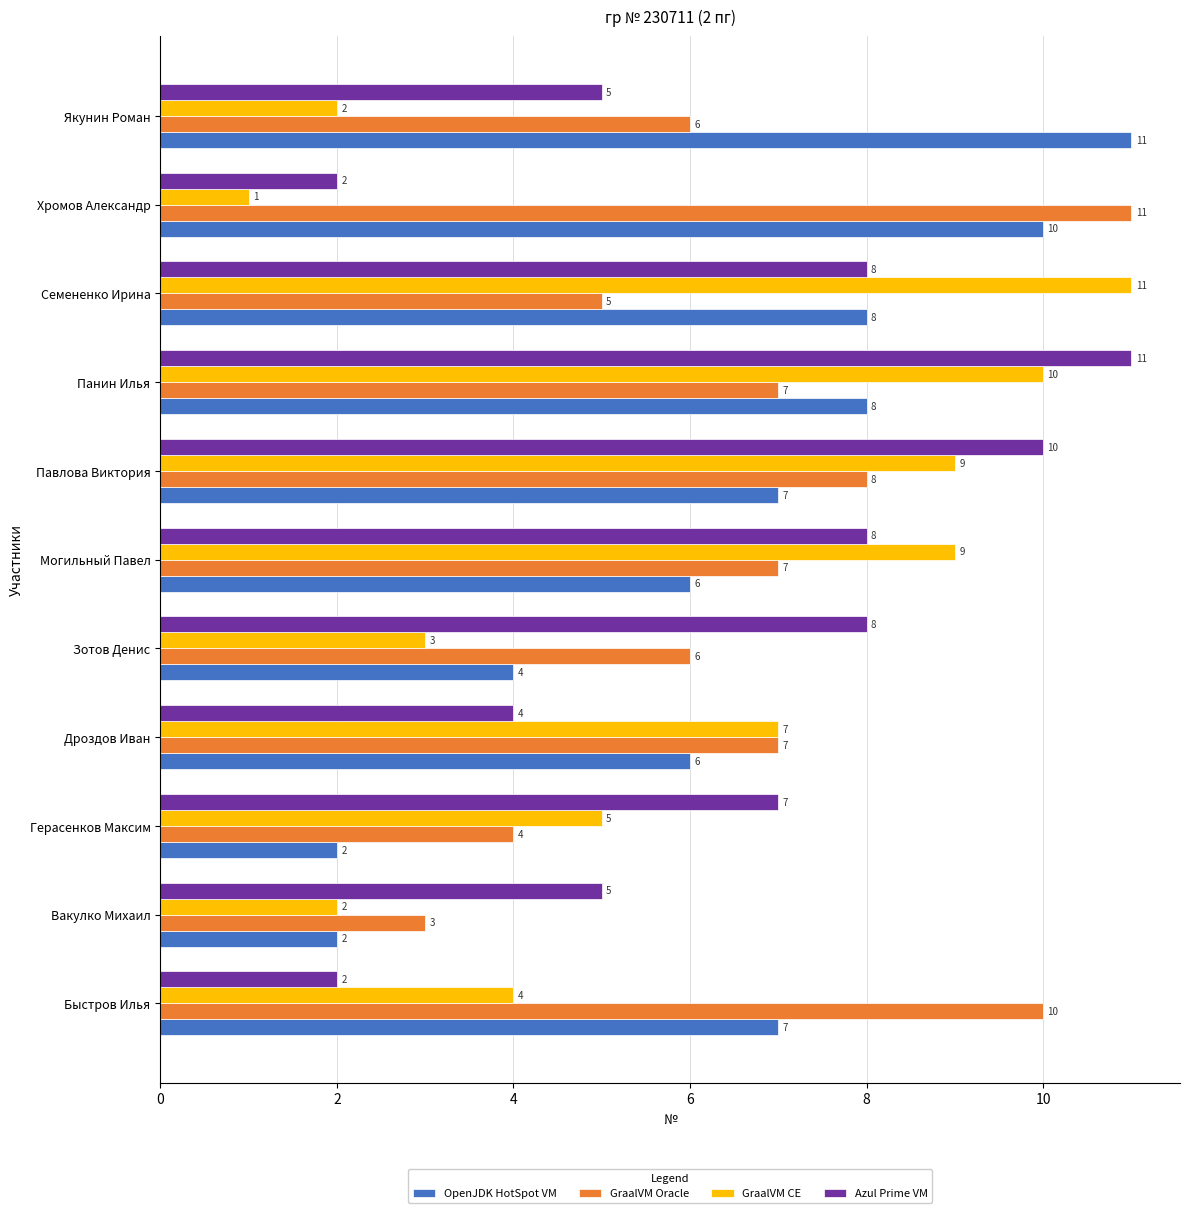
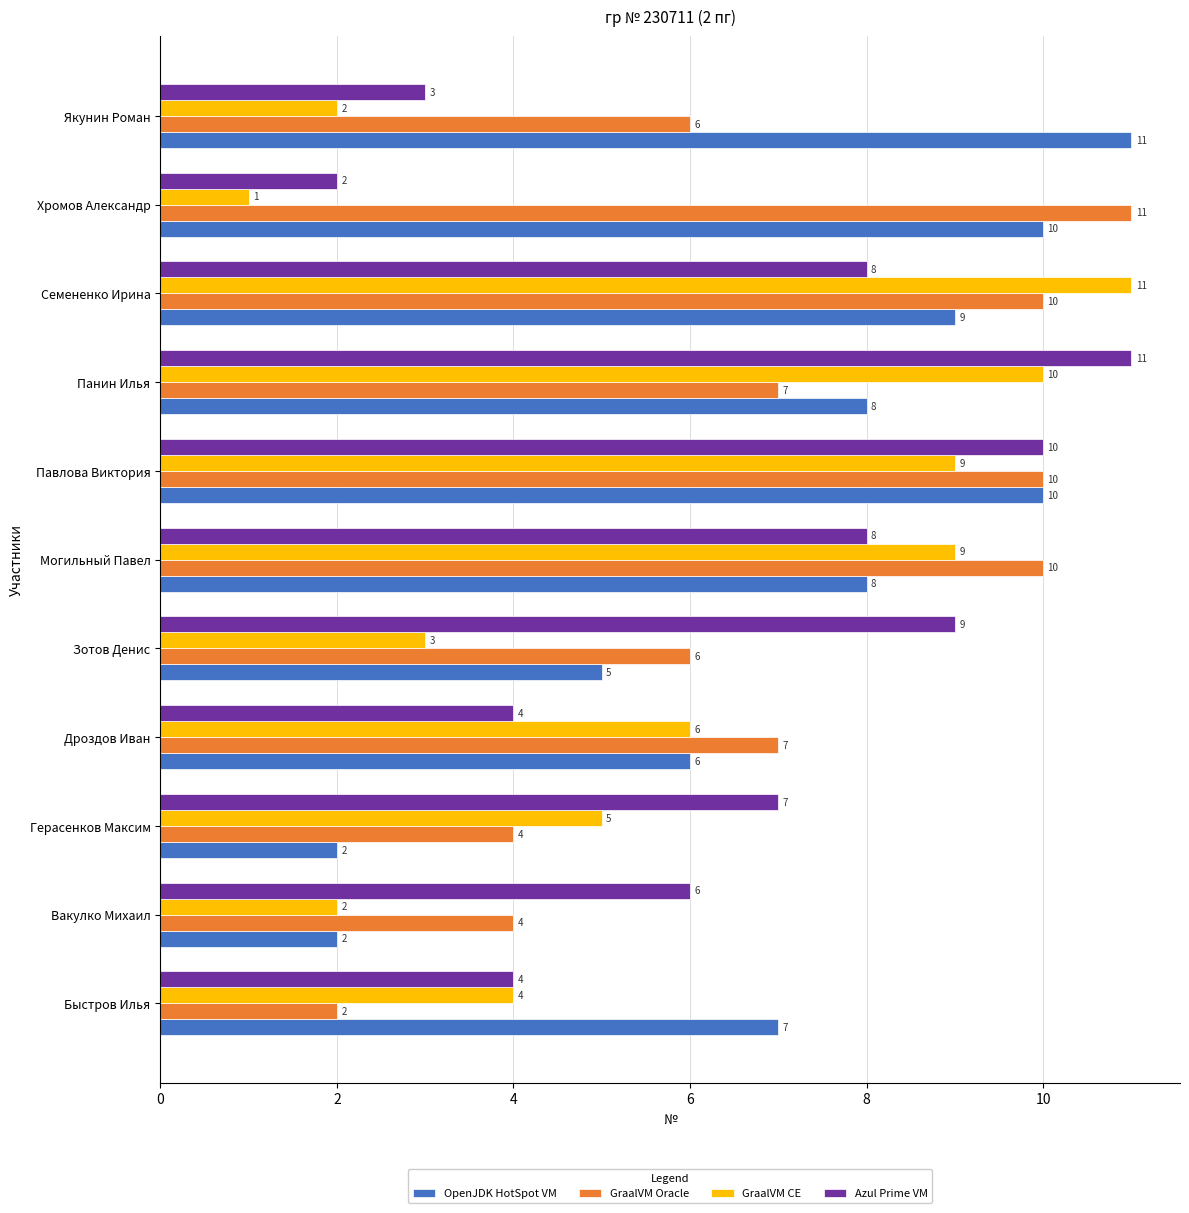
Azul Prime VM, Якунин Роман: 5 -> 3
GraalVM Oracle, Семененко Ирина: 5 -> 10
OpenJDK HotSpot VM, Семененко Ирина: 8 -> 9
GraalVM Oracle, Павлова Виктория: 8 -> 10
OpenJDK HotSpot VM, Павлова Виктория: 7 -> 10
GraalVM Oracle, Могильный Павел: 7 -> 10
OpenJDK HotSpot VM, Могильный Павел: 6 -> 8
Azul Prime VM, Зотов Денис: 8 -> 9
OpenJDK HotSpot VM, Зотов Денис: 4 -> 5
GraalVM CE, Дроздов Иван: 7 -> 6
Azul Prime VM, Вакулко Михаил: 5 -> 6
GraalVM Oracle, Вакулко Михаил: 3 -> 4
Azul Prime VM, Быстров Илья: 2 -> 4
GraalVM Oracle, Быстров Илья: 10 -> 2
